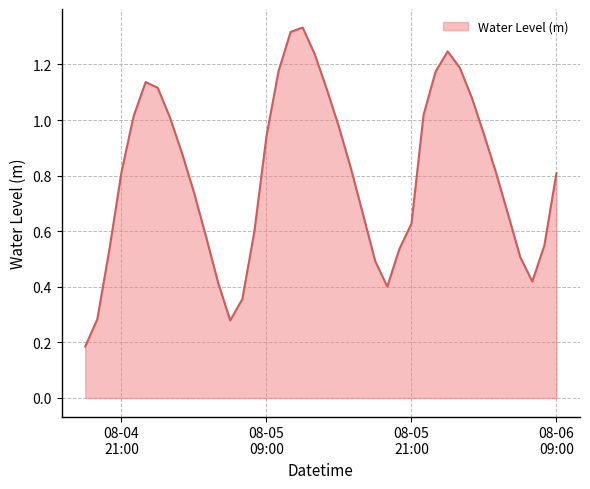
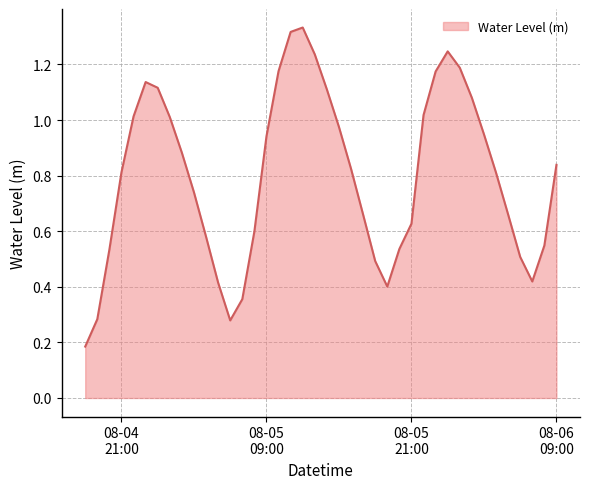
08-06 09:00: 0.81 -> 0.84
